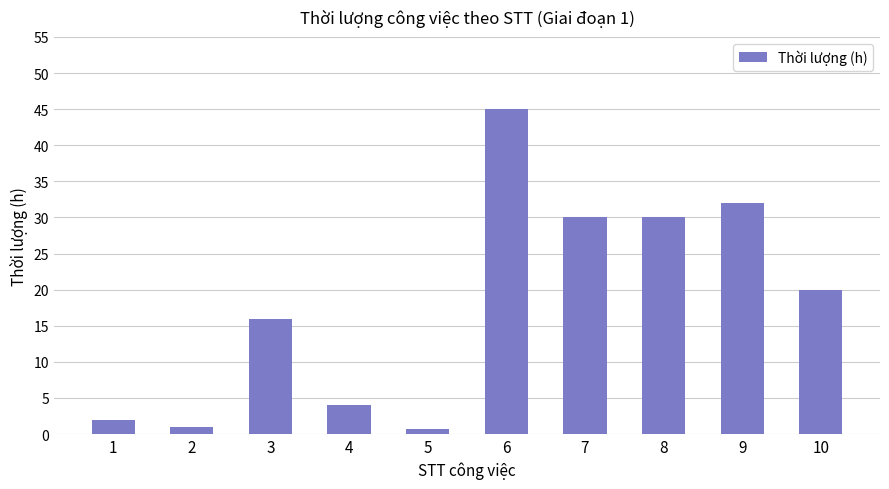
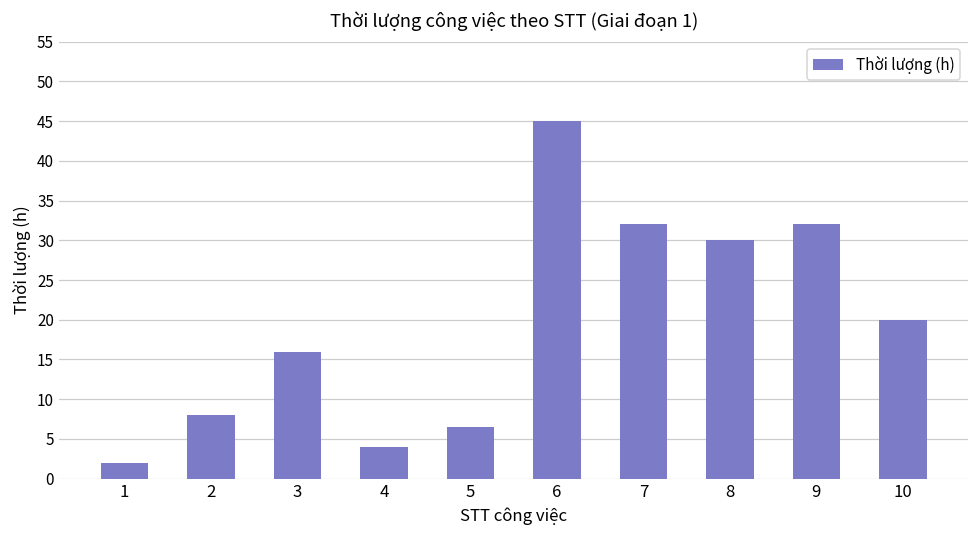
2: 1 -> 8
5: 1 -> 7
7: 30 -> 32
